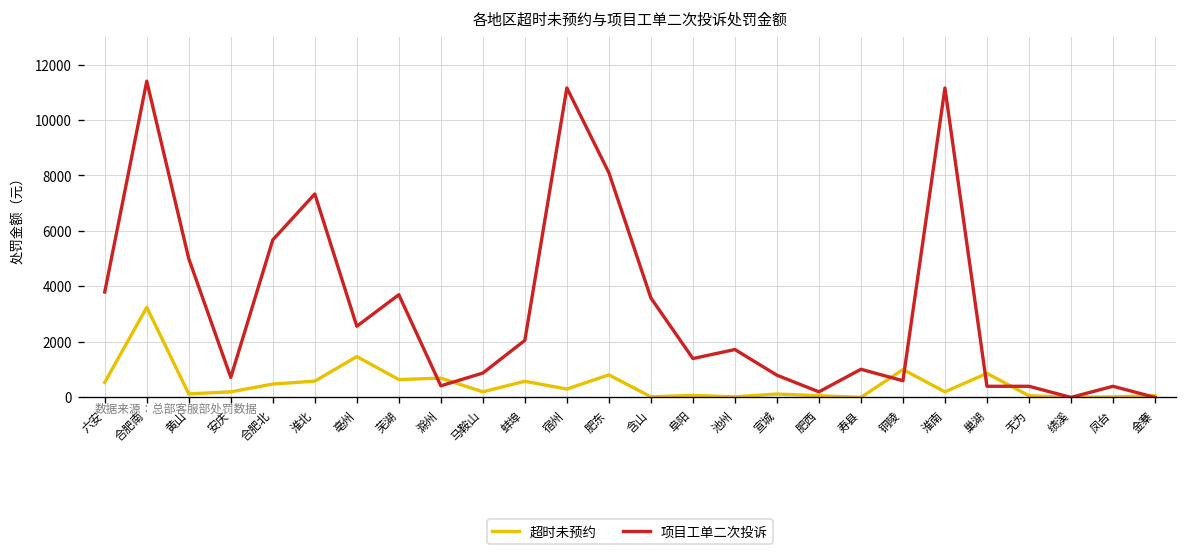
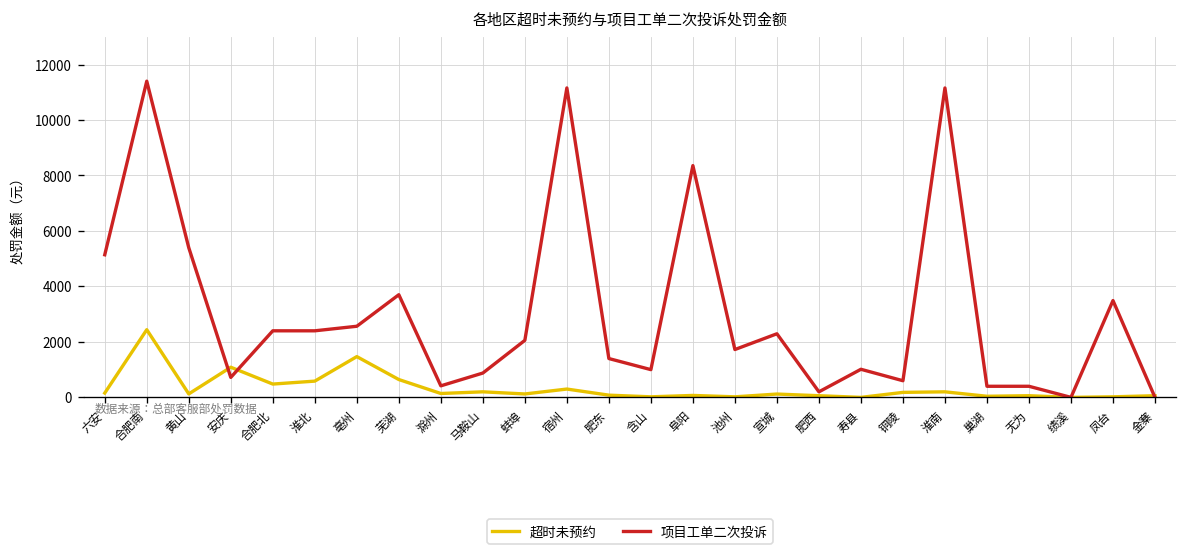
超时未预约, 六安: 500 -> 200
项目工单二次投诉, 六安: 3800 -> 5100
超时未预约, 合肥南: 3200 -> 2400
项目工单二次投诉, 黄山: 5000 -> 5400
超时未预约, 安庆: 200 -> 1100
项目工单二次投诉, 合肥北: 5700 -> 2400
项目工单二次投诉, 淮北: 7300 -> 2400
超时未预约, 滁州: 700 -> 100
超时未预约, 蚌埠: 600 -> 100
超时未预约, 肥东: 800 -> 100
项目工单二次投诉, 肥东: 8100 -> 1400
项目工单二次投诉, 含山: 3600 -> 1000
项目工单二次投诉, 阜阳: 1400 -> 8400
项目工单二次投诉, 宣城: 800 -> 2300
超时未预约, 铜陵: 1000 -> 200
超时未预约, 巢湖: 900 -> 0
项目工单二次投诉, 凤台: 400 -> 3500
